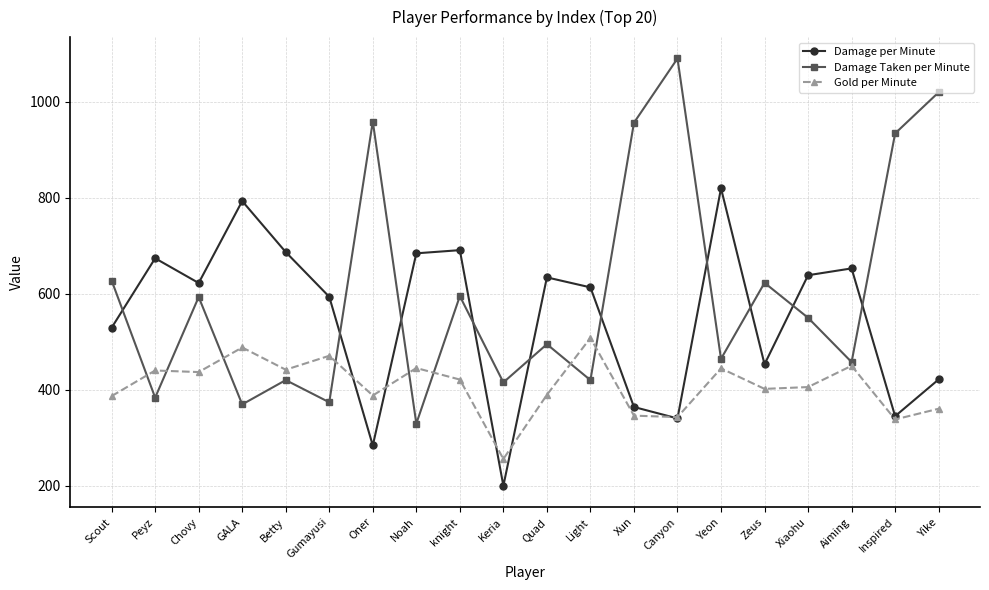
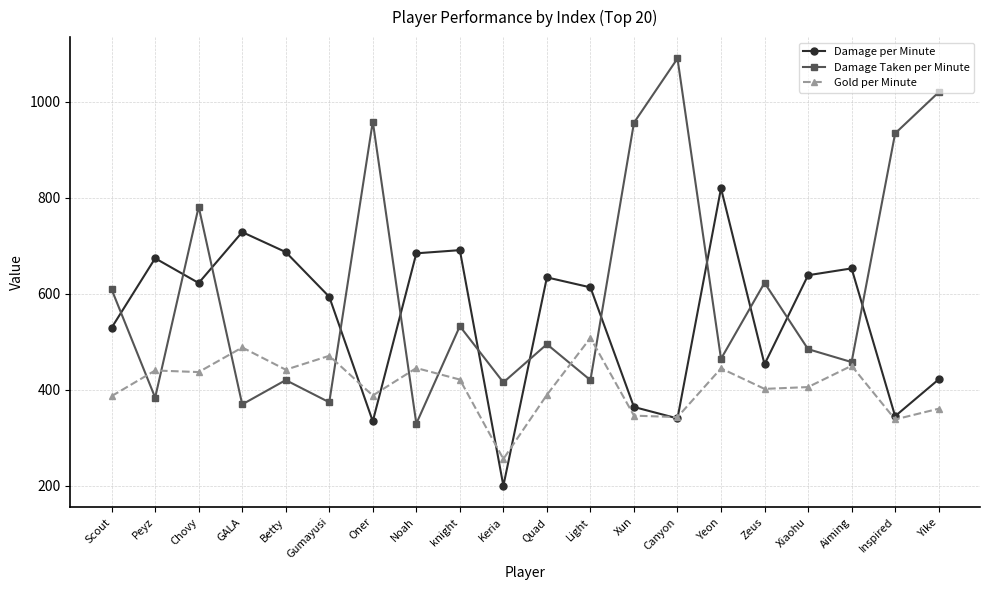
Damage Taken per Minute, Scout: 630 -> 610
Damage Taken per Minute, Chovy: 590 -> 780
Damage per Minute, GALA: 790 -> 730
Damage per Minute, Oner: 280 -> 330
Damage Taken per Minute, knight: 600 -> 530
Damage Taken per Minute, Xiaohu: 550 -> 480
